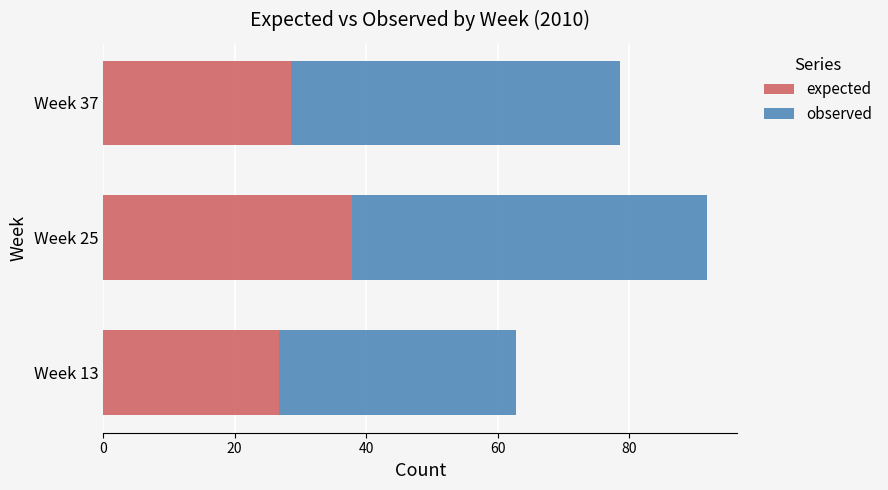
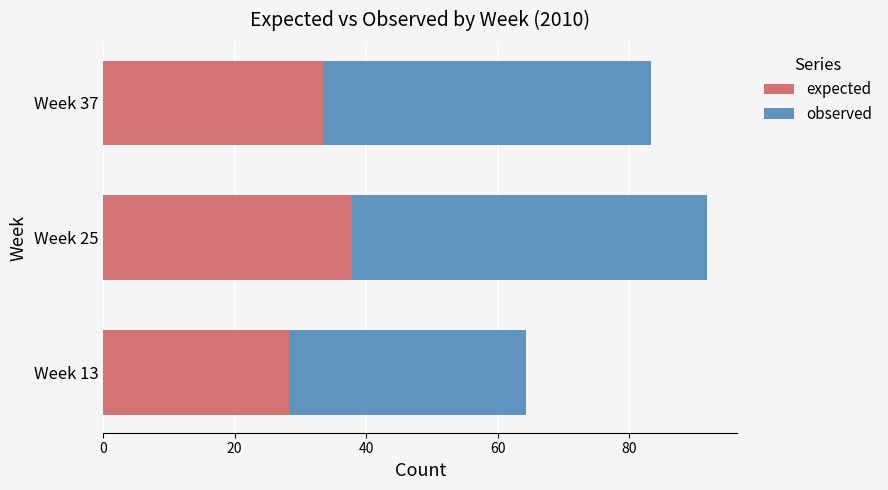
expected, Week 37: 29 -> 33
expected, Week 13: 27 -> 28
